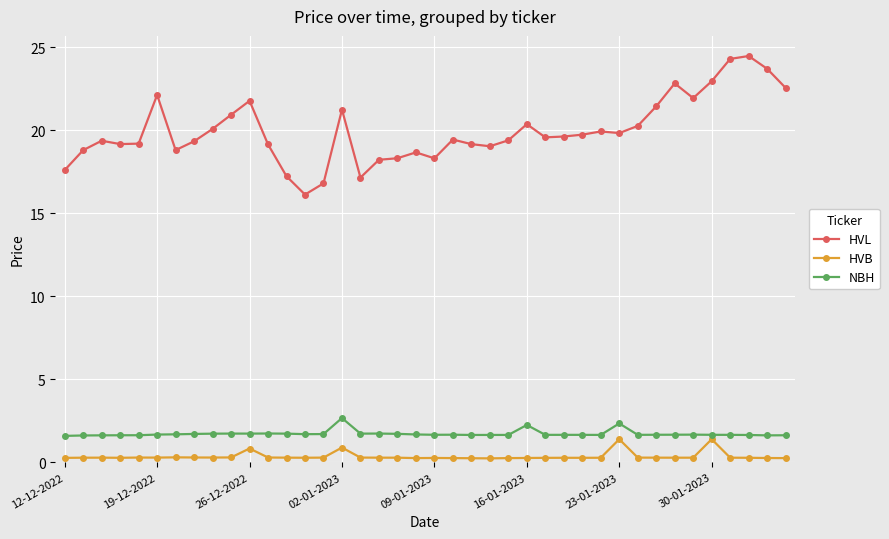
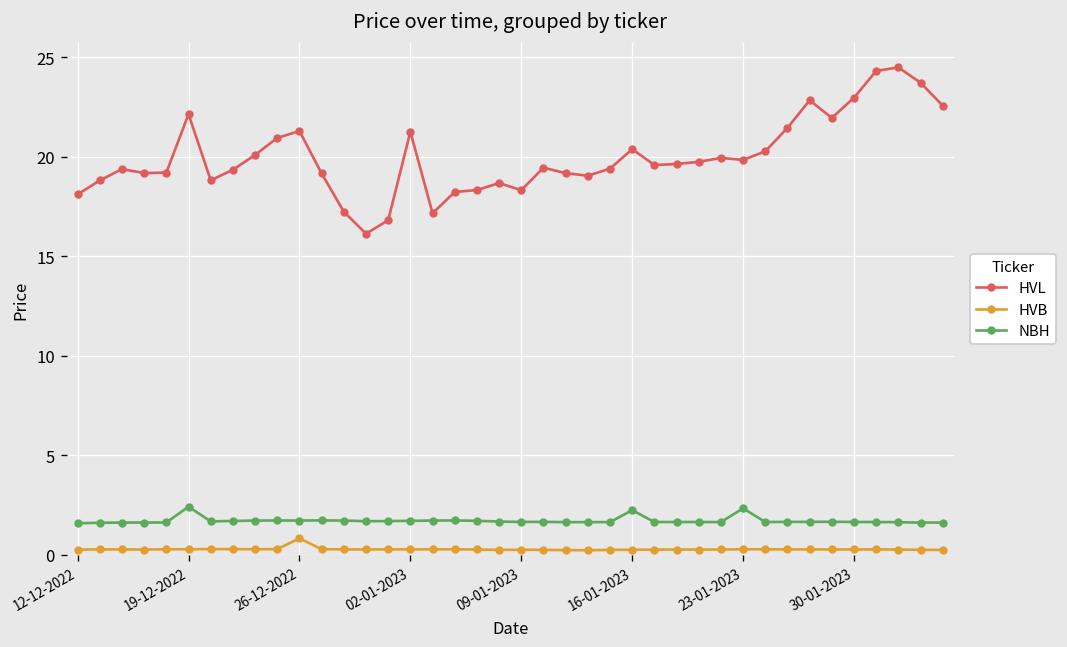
HVL, 12-12-2022: 17.6 -> 18.1
NBH, 19-12-2022: 1.7 -> 2.4
HVL, 26-12-2022: 21.8 -> 21.3
HVB, 02-01-2023: 0.9 -> 0.3
NBH, 02-01-2023: 2.7 -> 1.7
HVB, 23-01-2023: 1.4 -> 0.3
HVB, 30-01-2023: 1.4 -> 0.3
